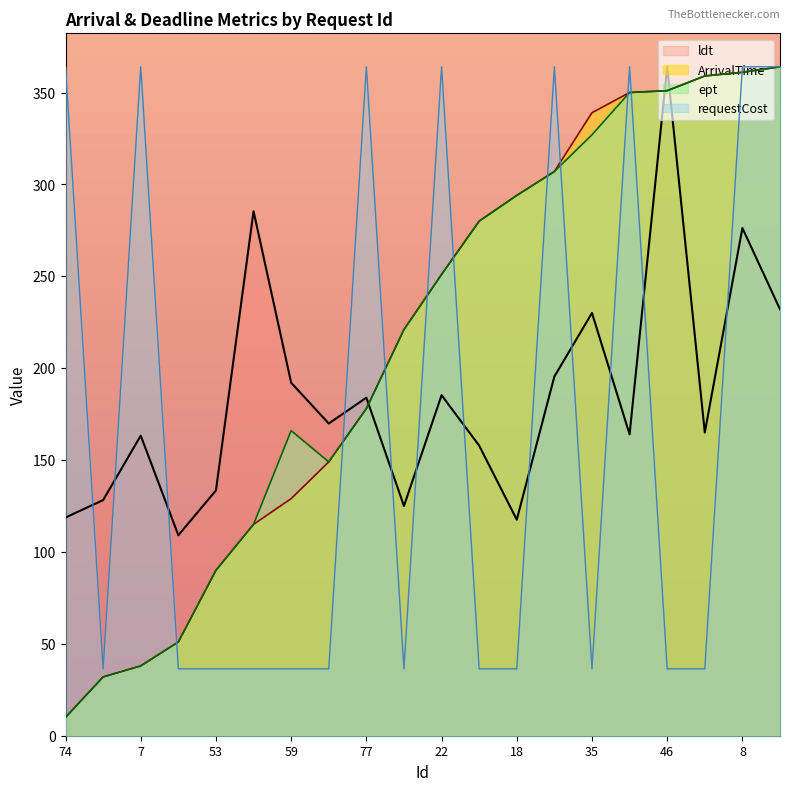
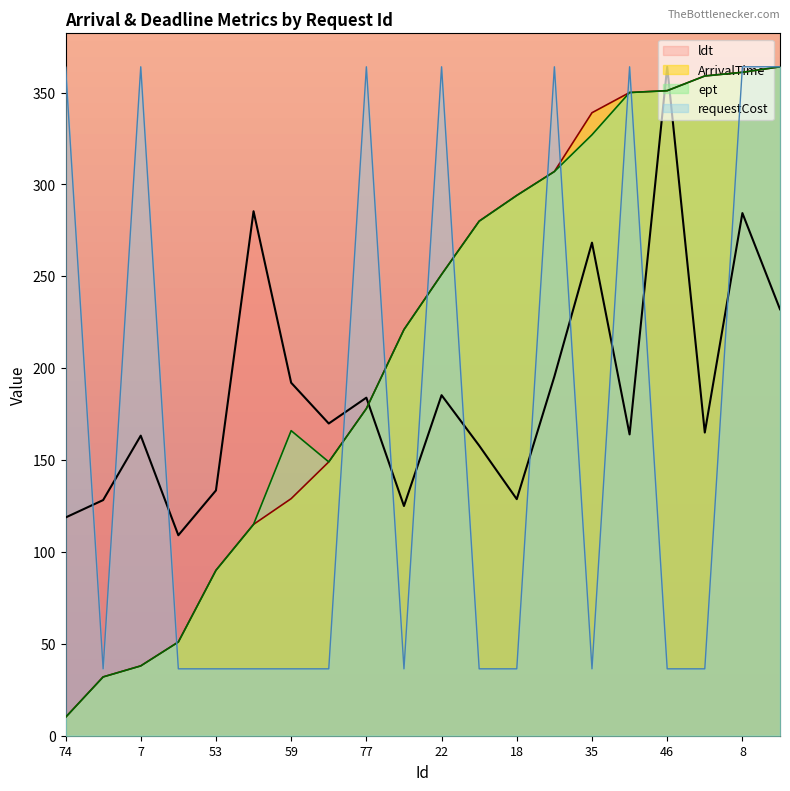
ldt, 18: 118 -> 129
ldt, 35: 230 -> 268
ldt, 8: 276 -> 284
